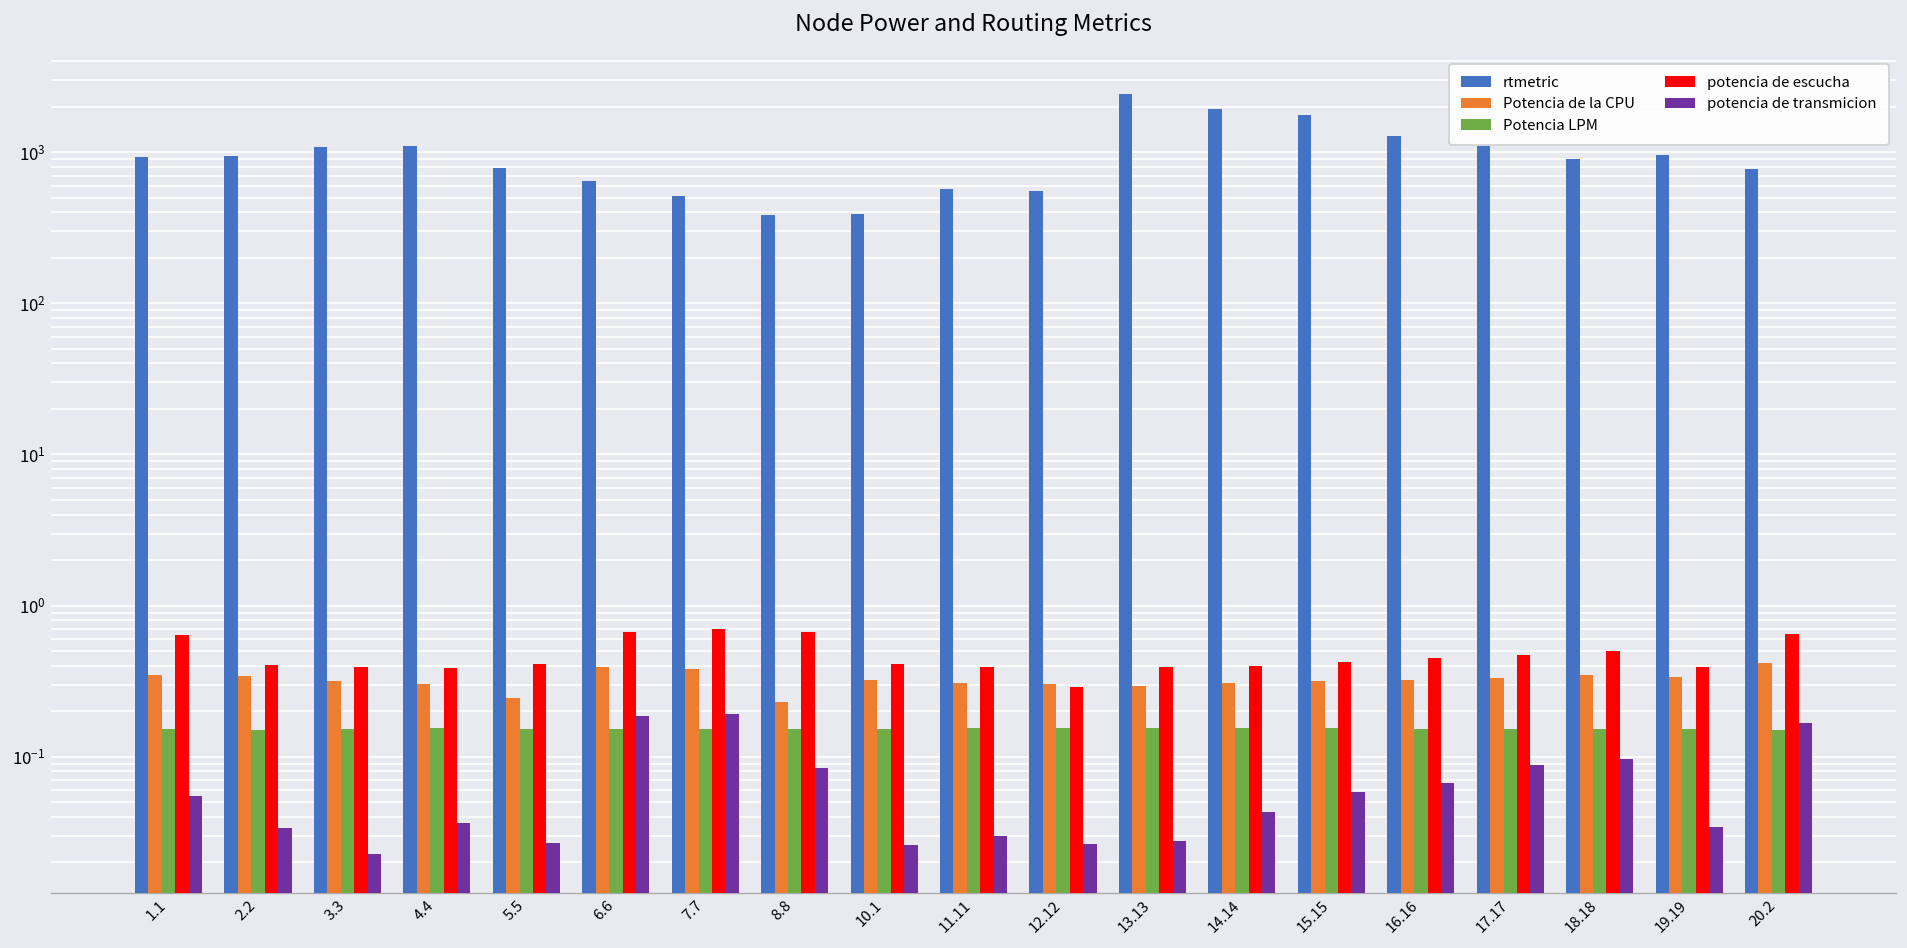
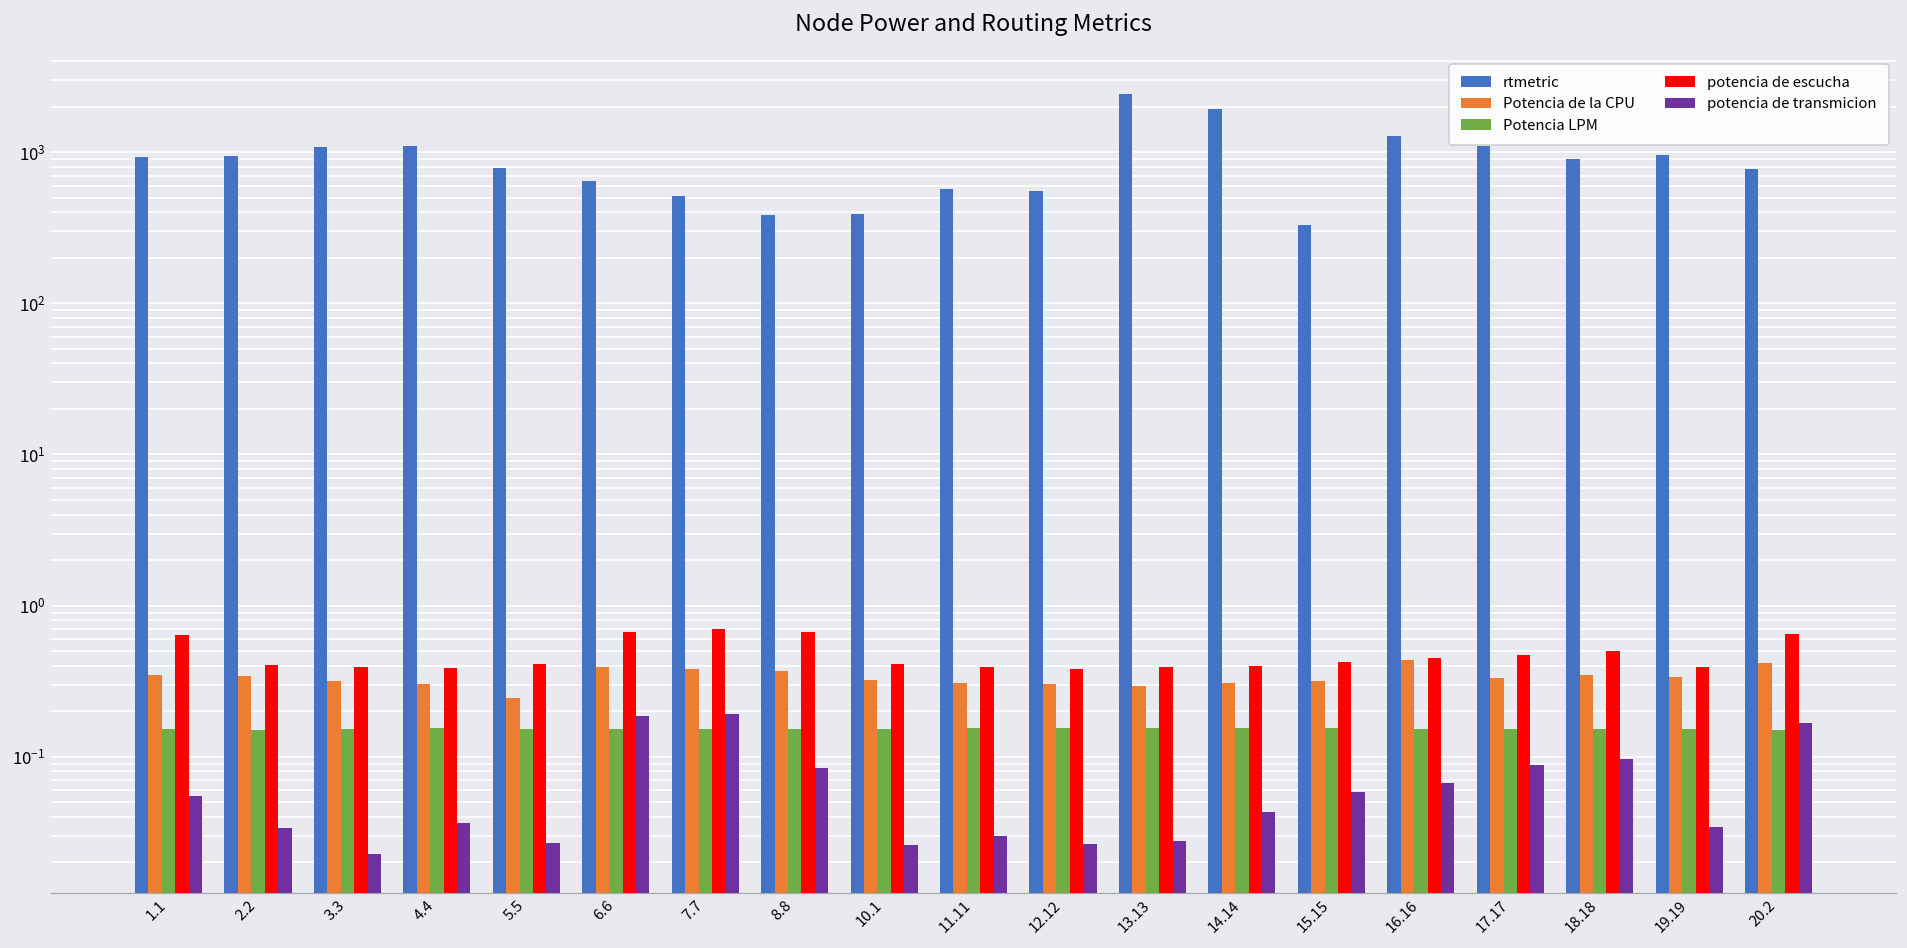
Potencia de la CPU, 8.8: 0.23 -> 0.37
potencia de escucha, 12.12: 0.29 -> 0.38
rtmetric, 15.15: 1800 -> 330
Potencia de la CPU, 16.16: 0.32 -> 0.44
